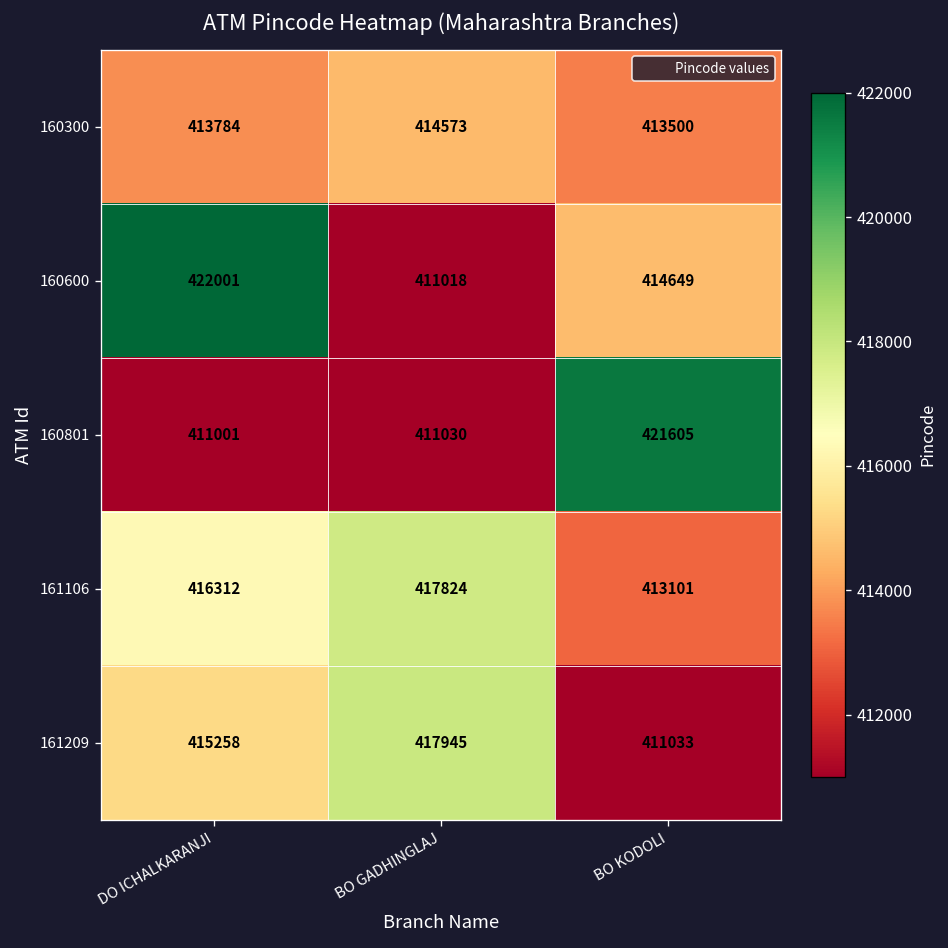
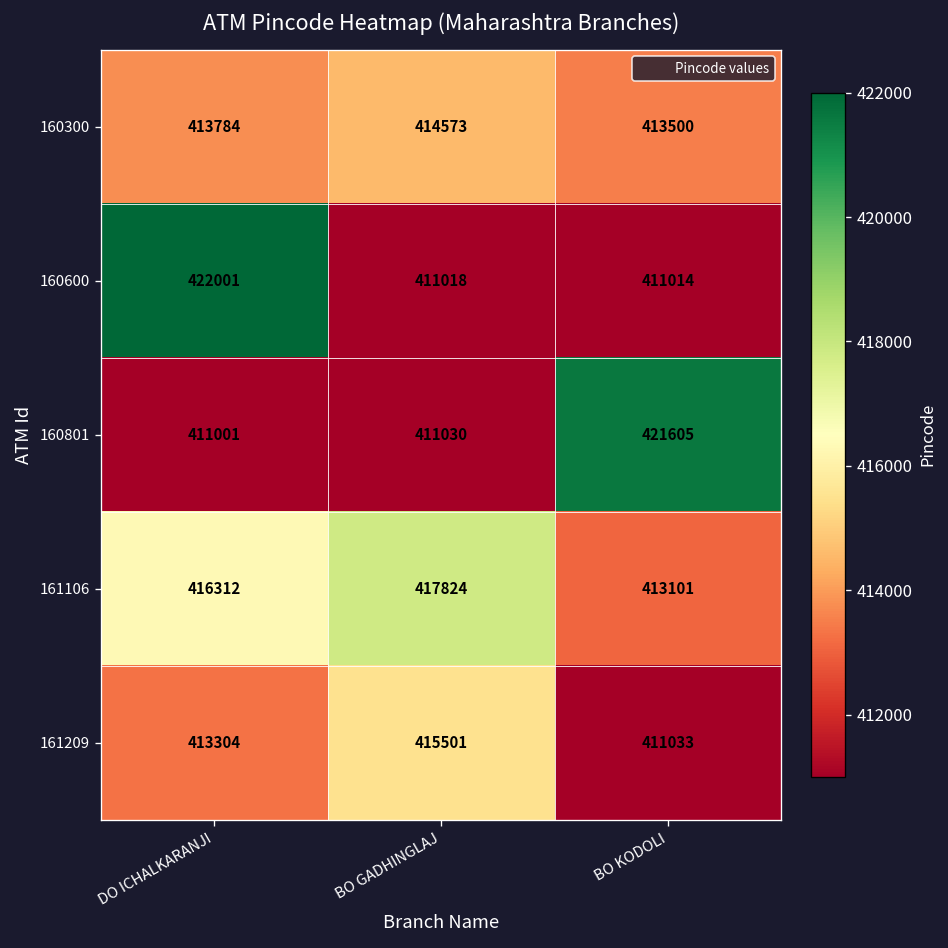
160600, BO KODOLI: 414649 -> 411014
161209, DO ICHALKARANJI: 415258 -> 413304
161209, BO GADHINGLAJ: 417945 -> 415501
